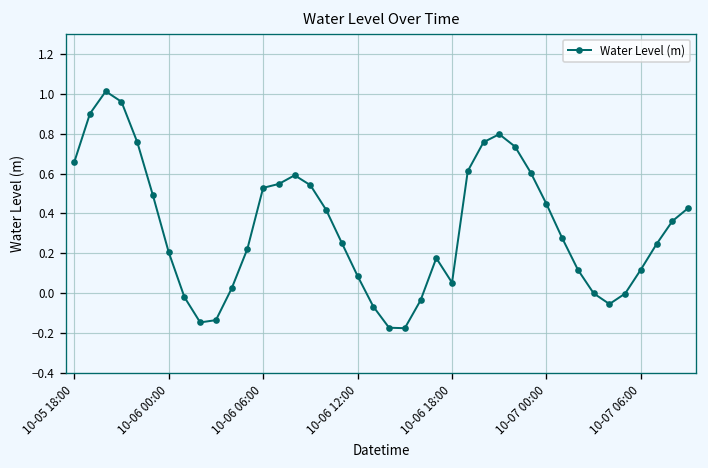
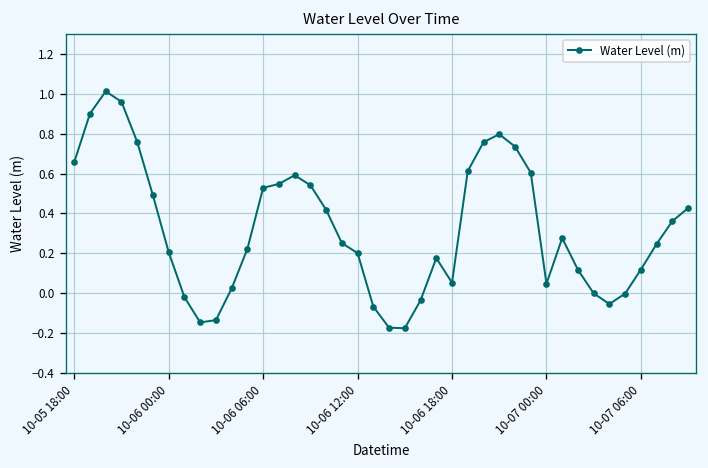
10-06 12:00: 0.09 -> 0.20
10-07 00:00: 0.45 -> 0.05
